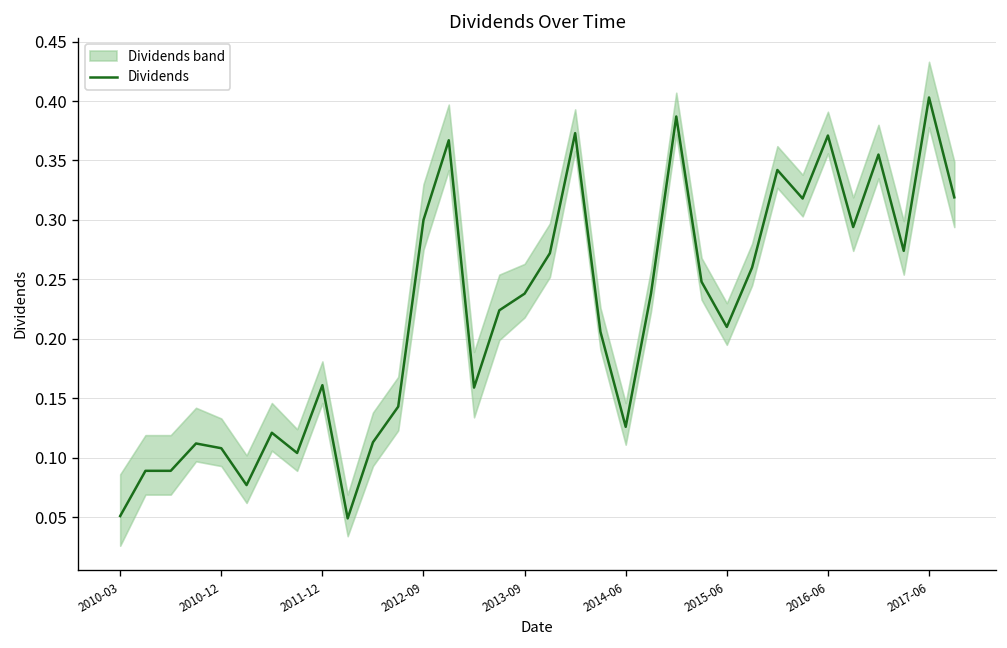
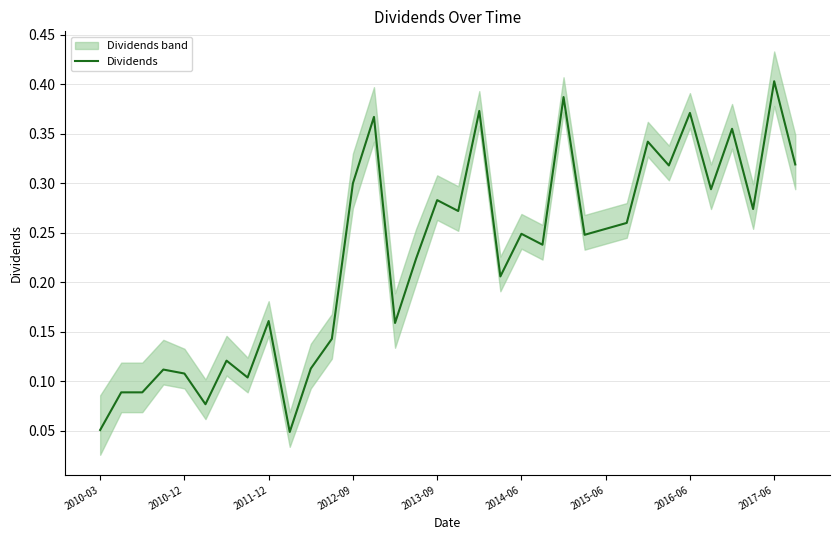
Dividends, 2013-09: 0.24 -> 0.28
Dividends, 2014-06: 0.13 -> 0.25
Dividends, 2015-06: 0.21 -> 0.25
